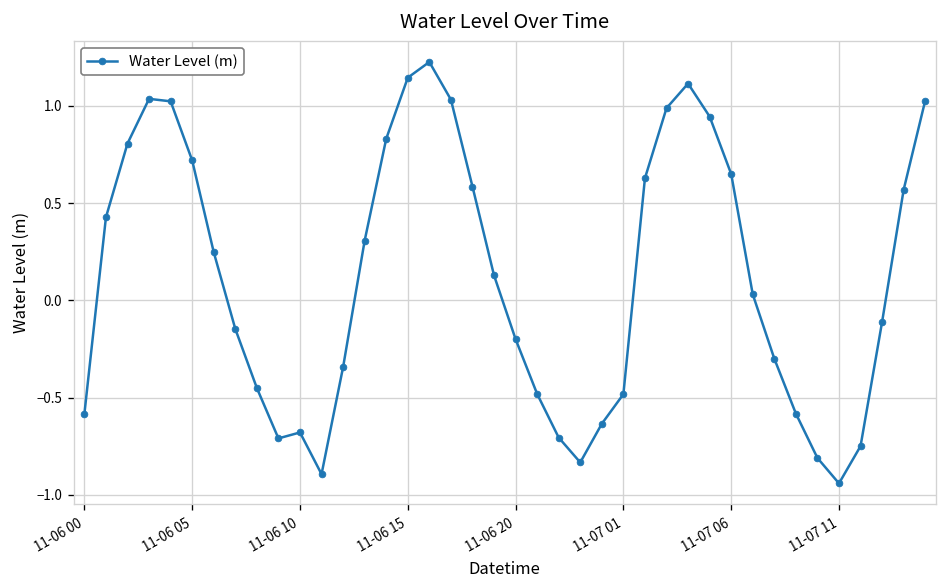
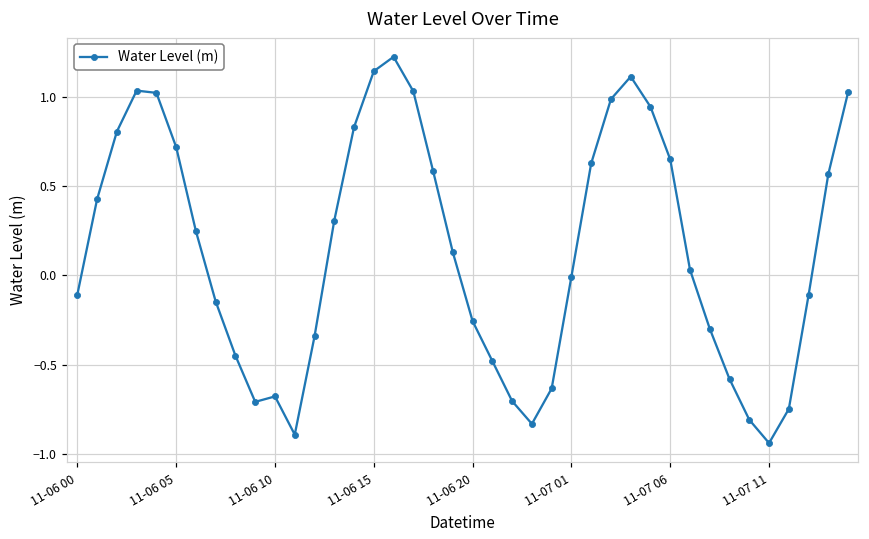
11-06 00: -0.58 -> -0.11
11-06 20: -0.20 -> -0.26
11-07 01: -0.48 -> -0.01
